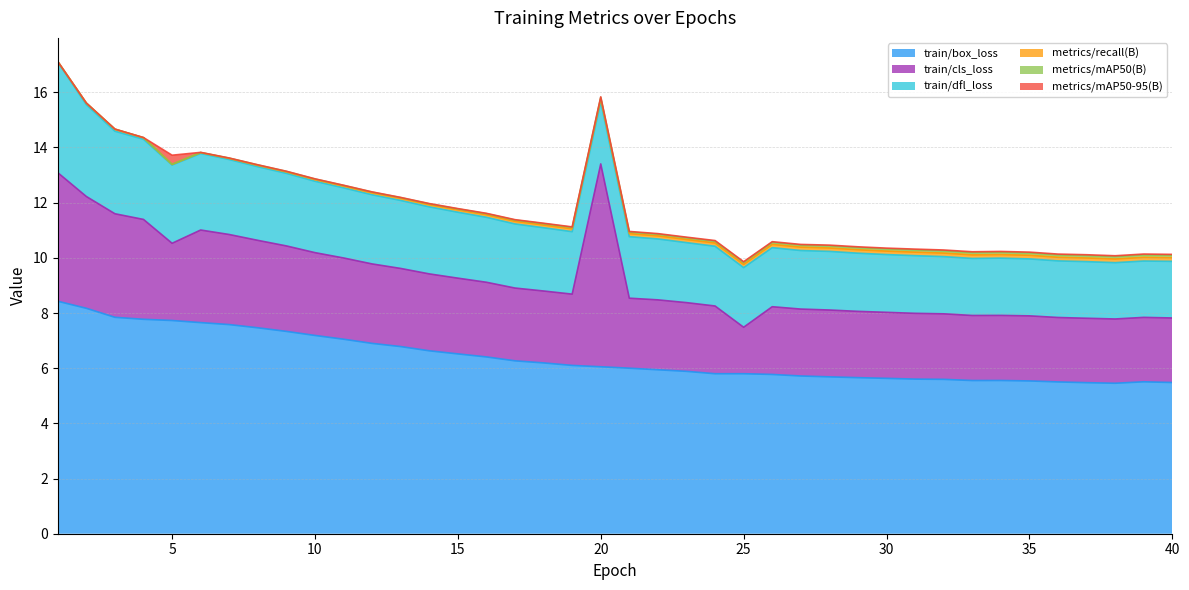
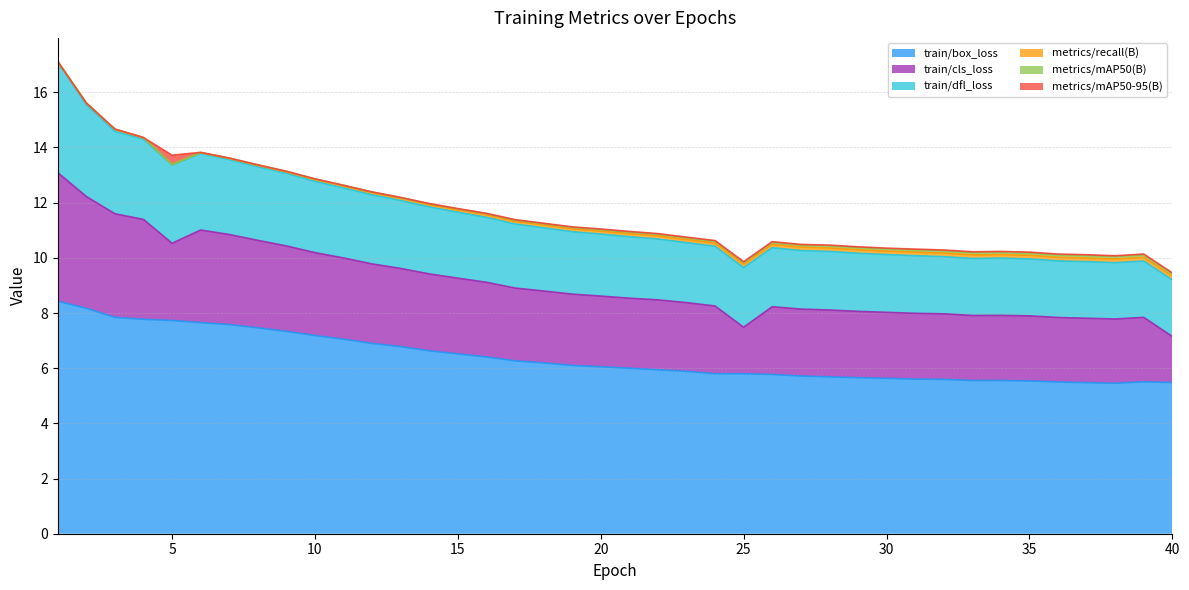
train/cls_loss, 20: 7.4 -> 2.6
train/cls_loss, 40: 2.3 -> 1.7
